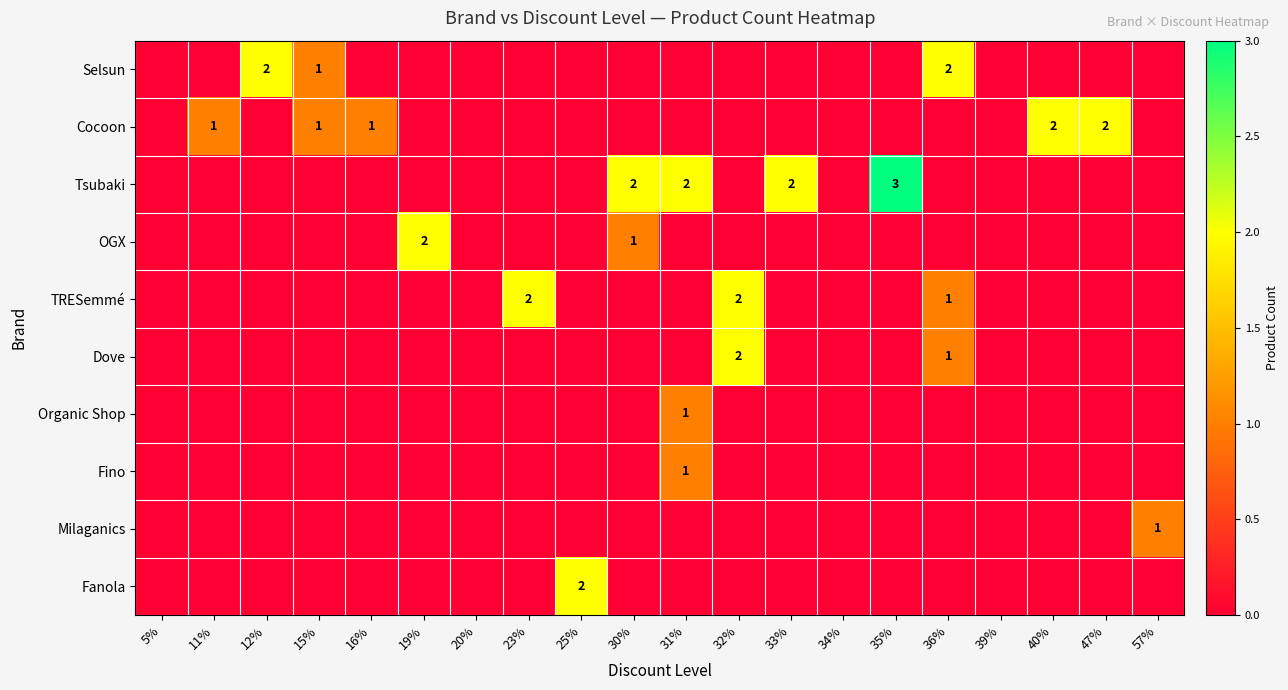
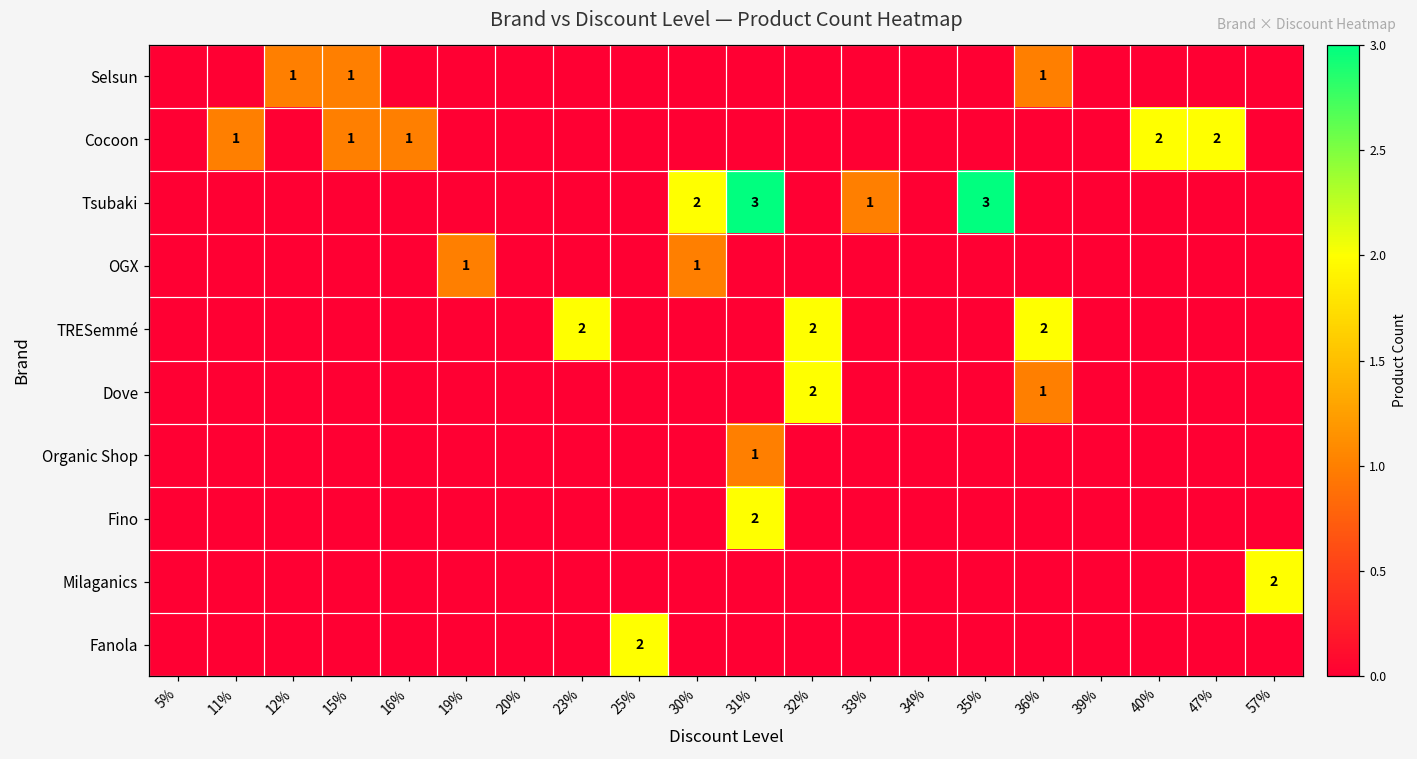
Selsun, 12%: 2 -> 1
Selsun, 36%: 2 -> 1
Tsubaki, 31%: 2 -> 3
Tsubaki, 33%: 2 -> 1
OGX, 19%: 2 -> 1
TRESemmé, 36%: 1 -> 2
Fino, 31%: 1 -> 2
Milaganics, 57%: 1 -> 2
